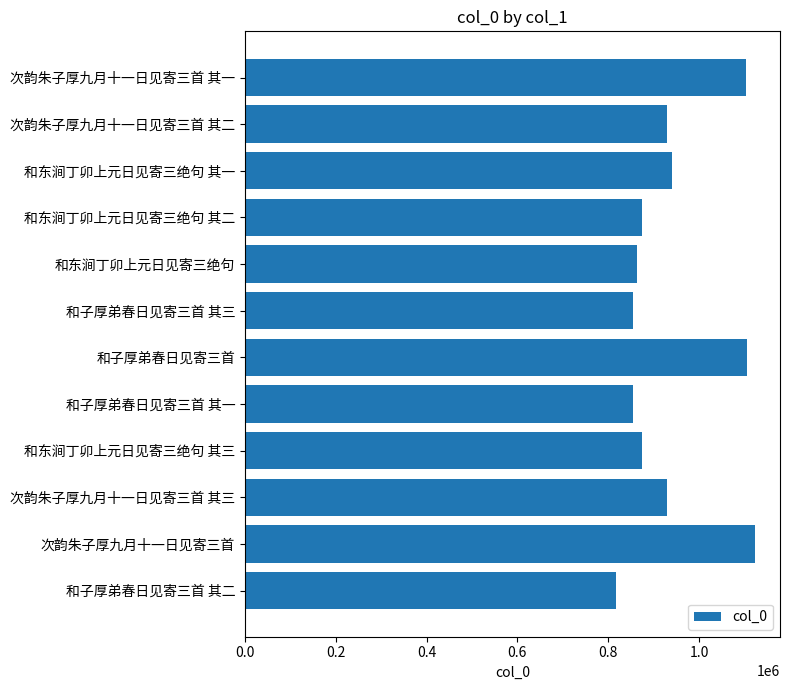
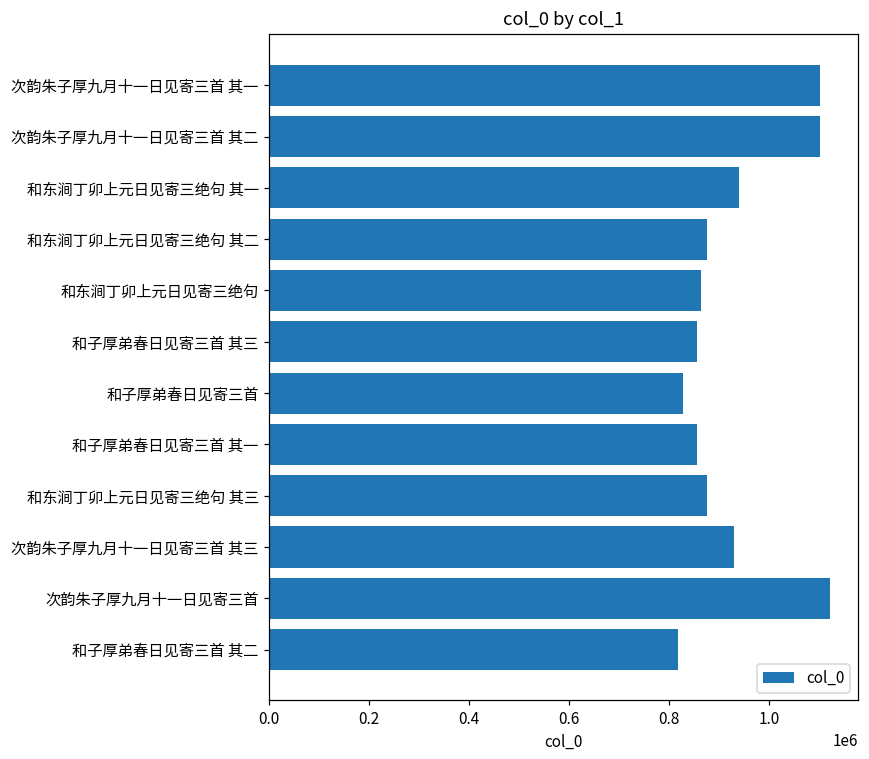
次韵朱子厚九月十一日见寄三首 其二: 930000 -> 1100000
和子厚弟春日见寄三首: 1110000 -> 830000
